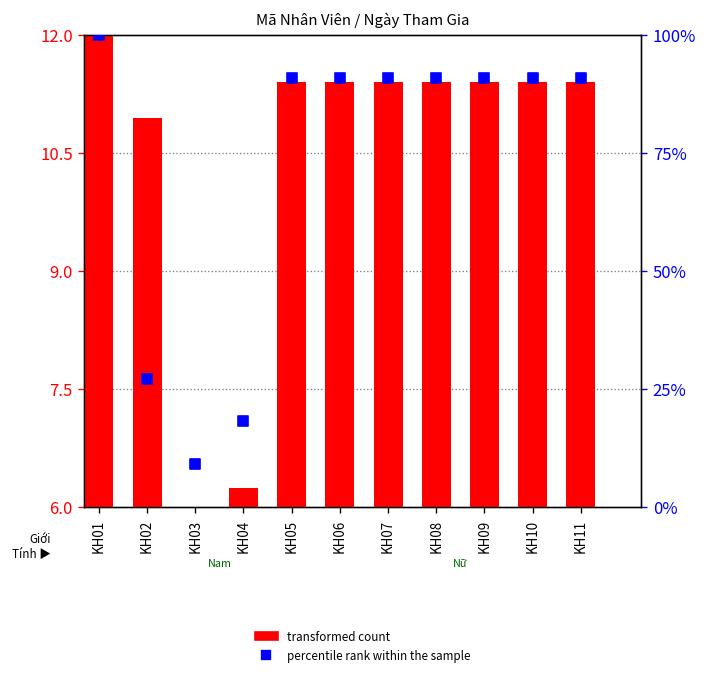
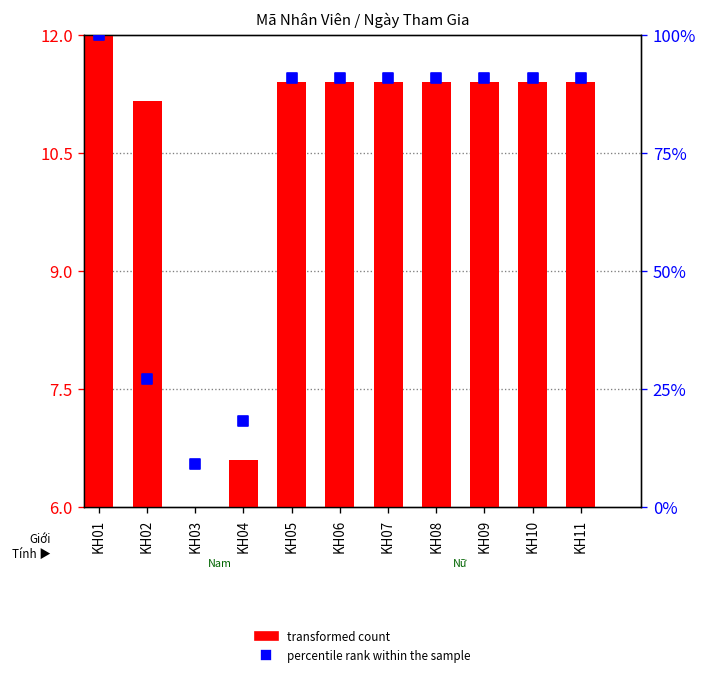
transformed count, KH02: 10.9 -> 11.2
transformed count, KH04: 6.3 -> 6.6
